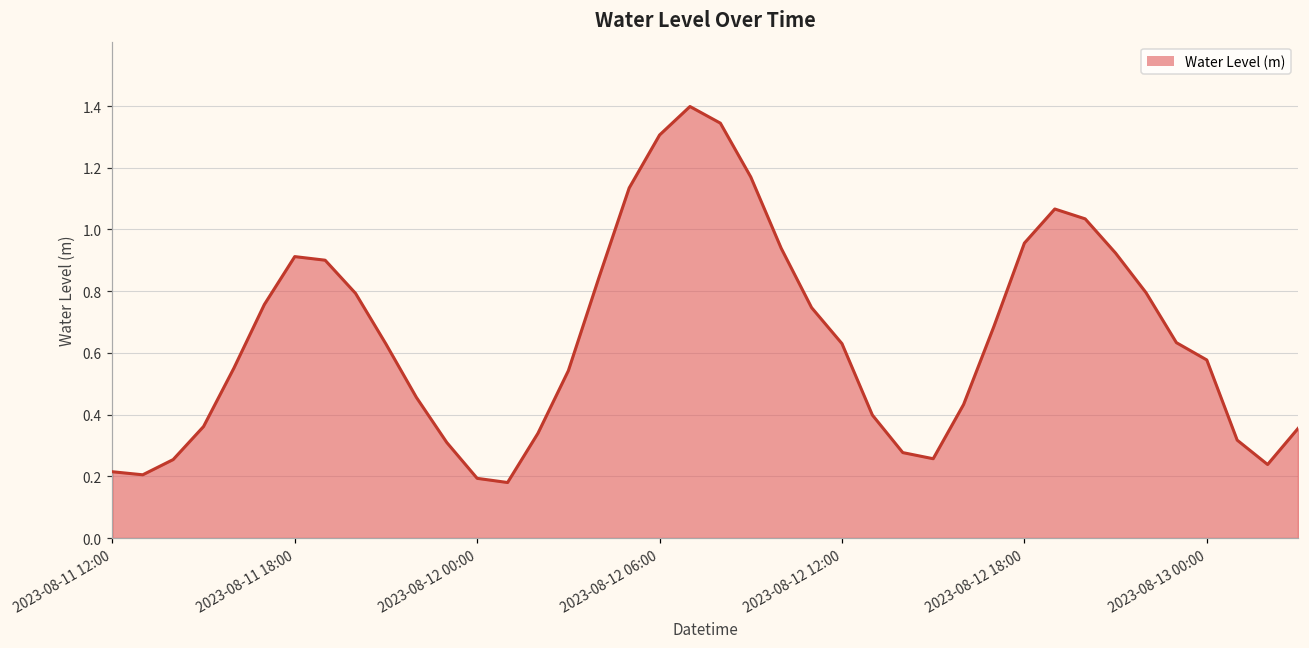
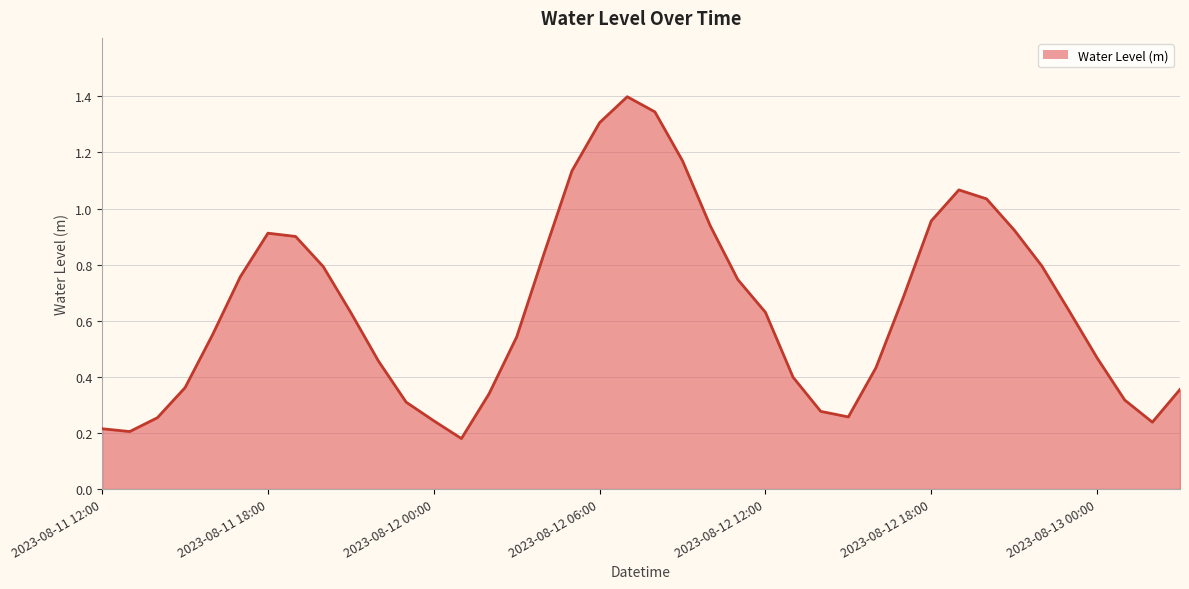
2023-08-12 00:00: 0.19 -> 0.24
2023-08-13 00:00: 0.58 -> 0.47
